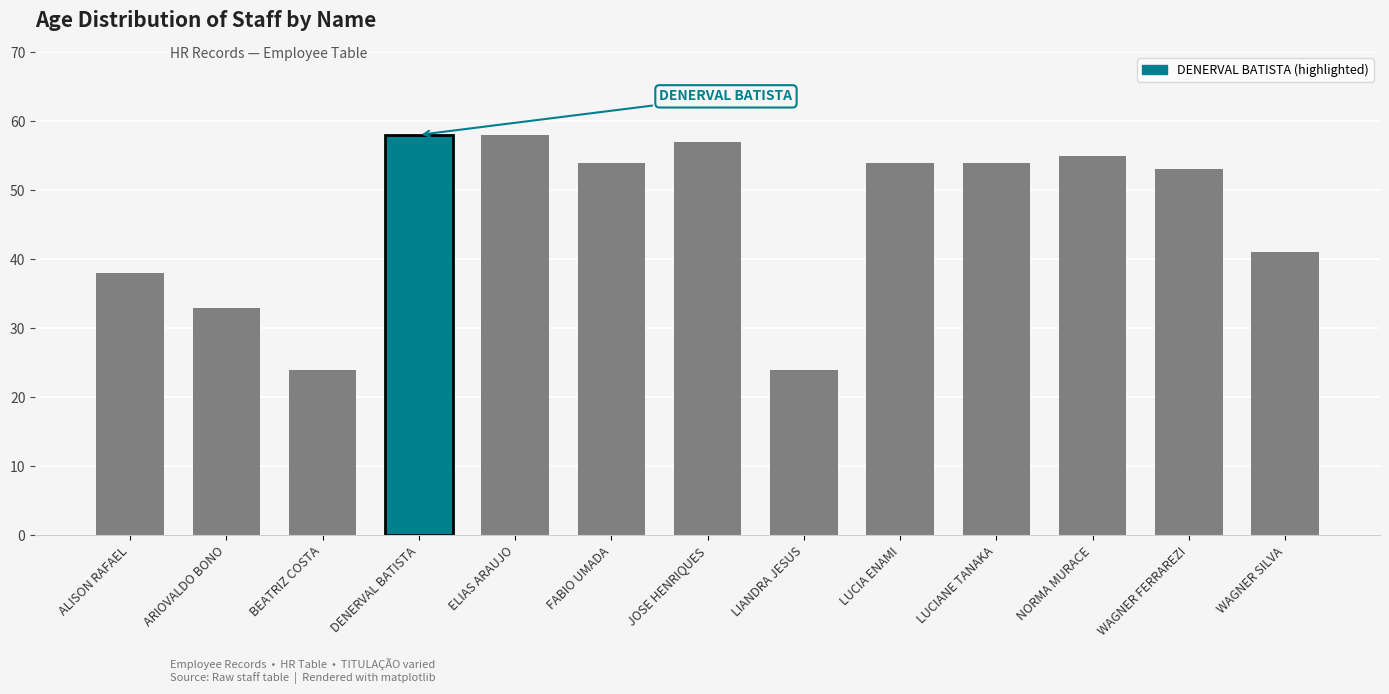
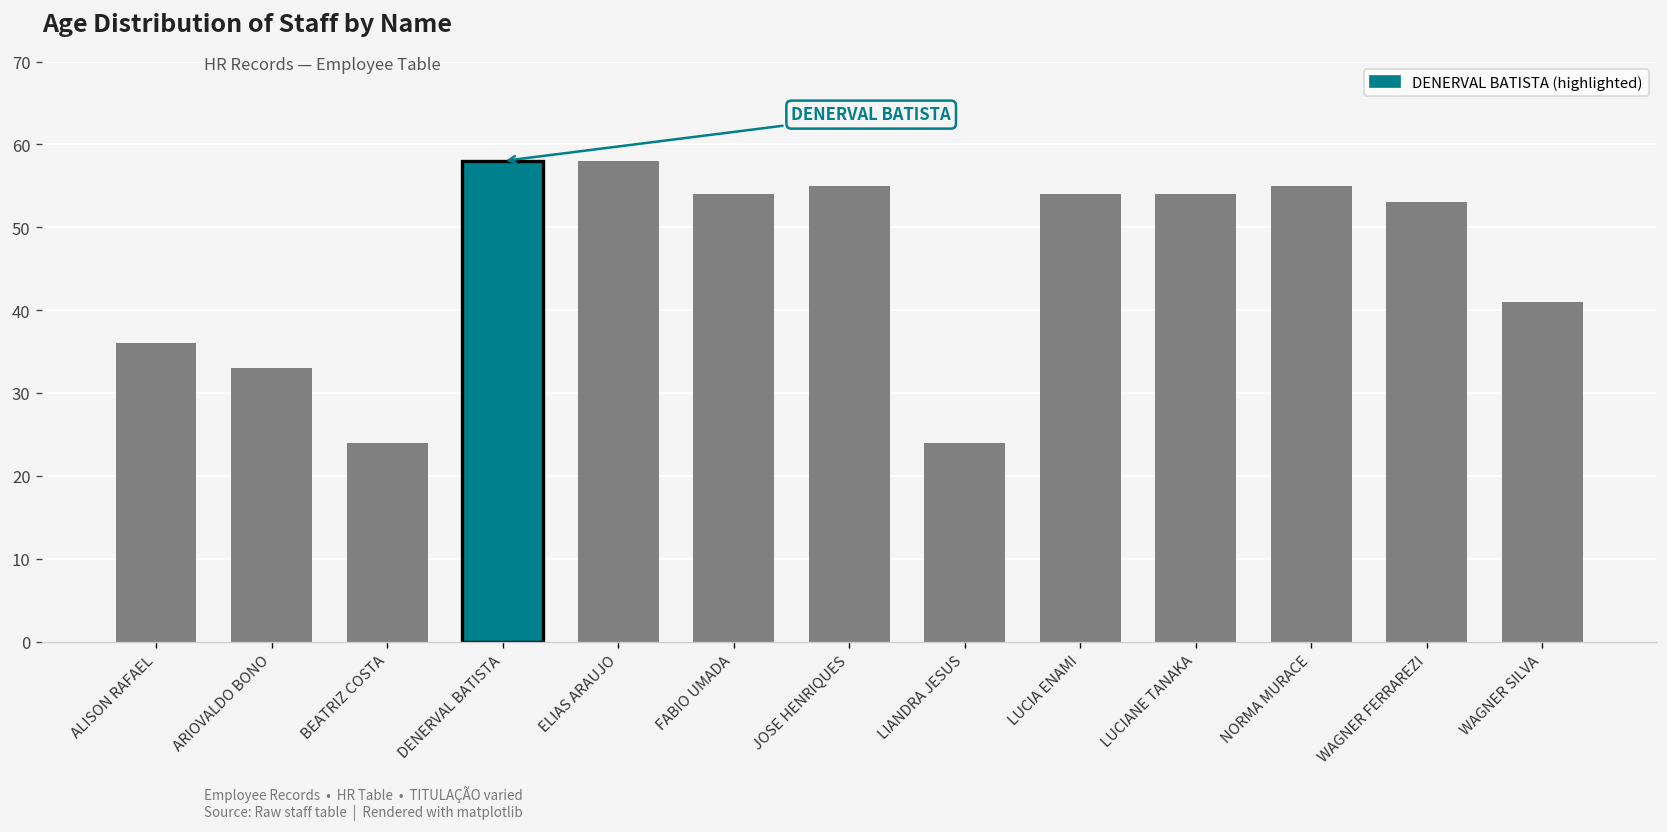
ALISON RAFAEL: 38 -> 36
JOSE HENRIQUES: 57 -> 55
